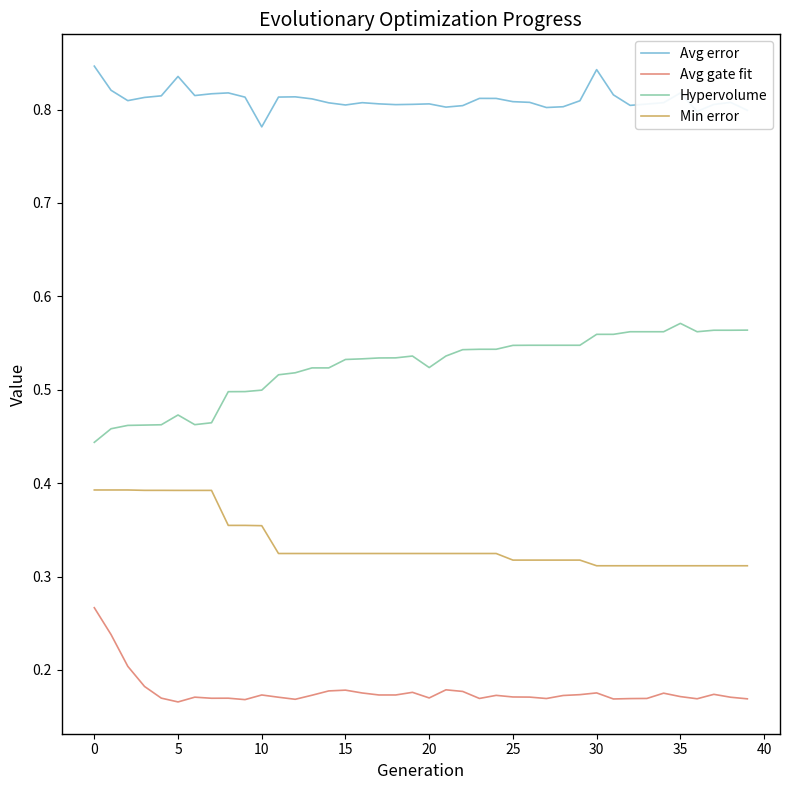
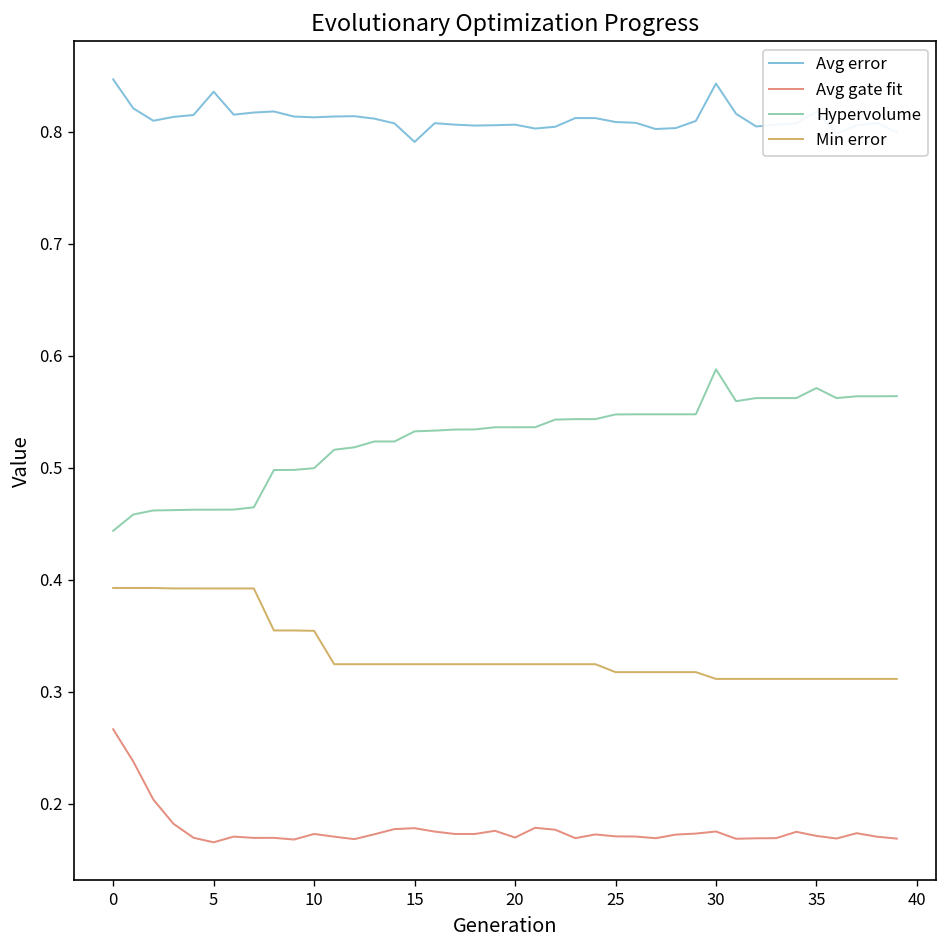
Hypervolume, 5: 0.47 -> 0.46
Avg error, 10: 0.78 -> 0.81
Avg error, 15: 0.80 -> 0.79
Hypervolume, 20: 0.52 -> 0.54
Hypervolume, 30: 0.56 -> 0.59
